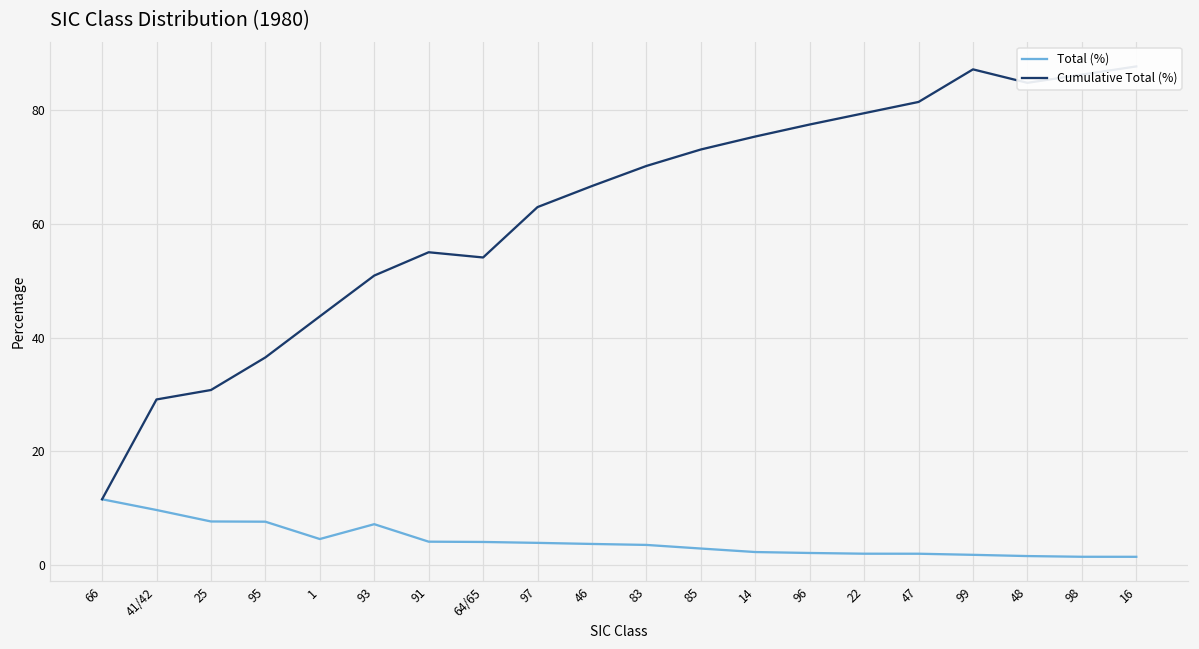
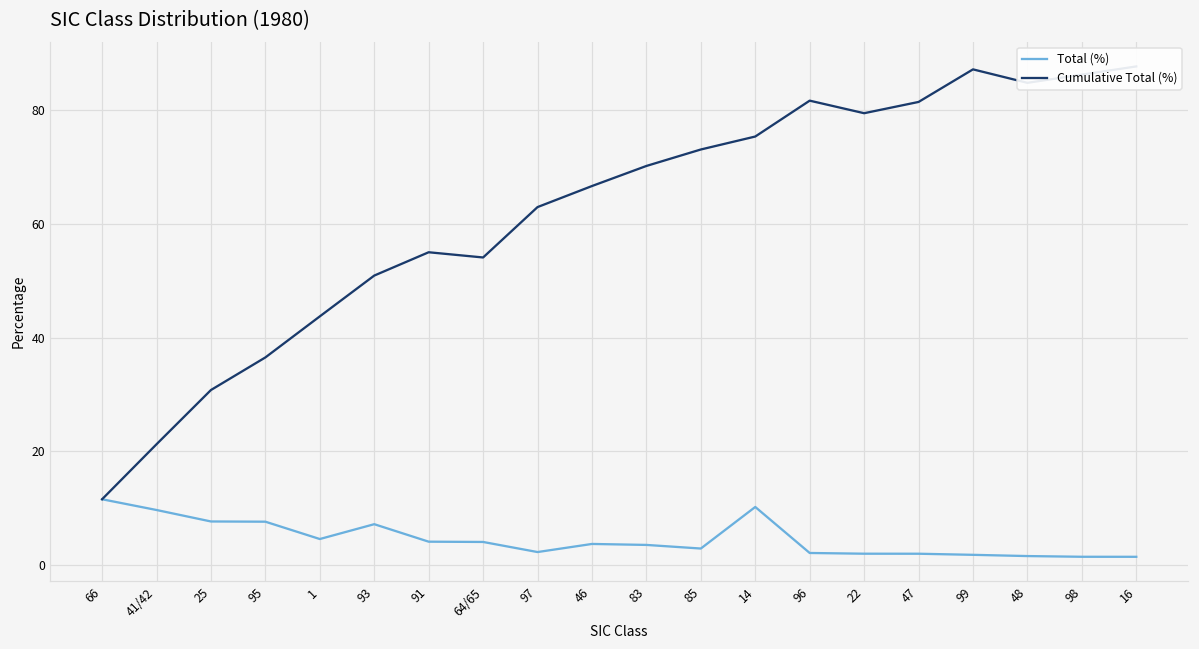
Cumulative Total (%), 41/42: 29 -> 21
Total (%), 97: 4 -> 2
Total (%), 14: 2 -> 10
Cumulative Total (%), 96: 77 -> 82
